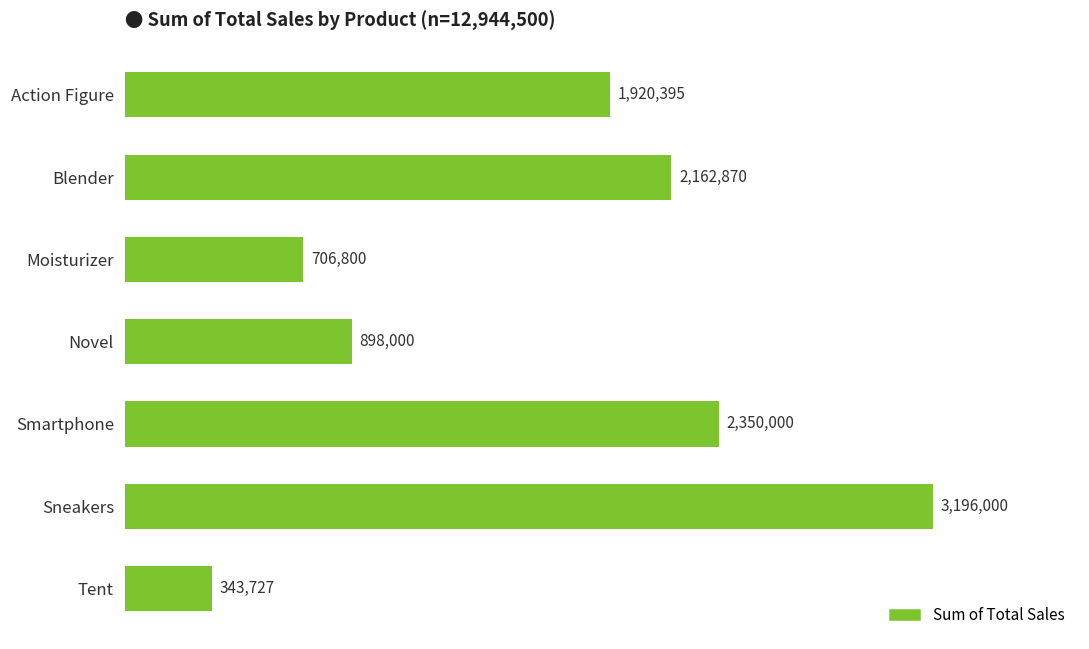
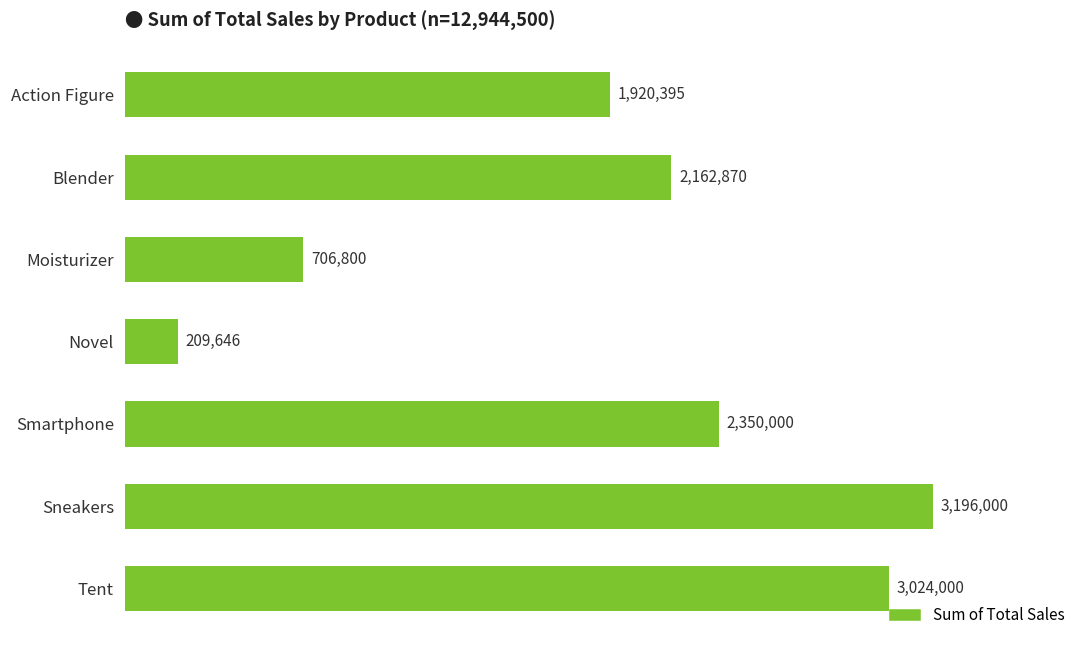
Novel: 898,000 -> 209,646
Tent: 343,727 -> 3,024,000
